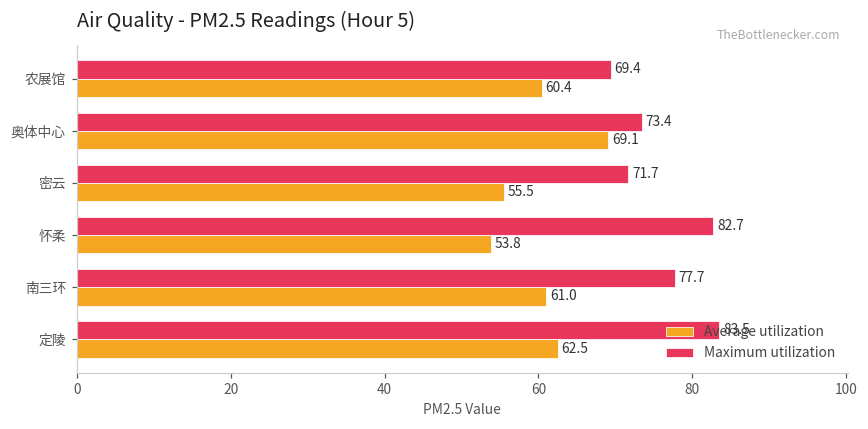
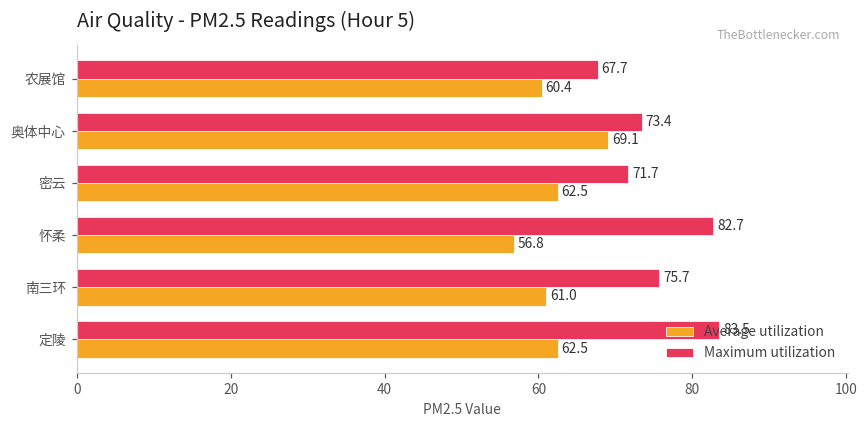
Maximum utilization, 农展馆: 69.4 -> 67.7
Average utilization, 密云: 55.5 -> 62.5
Average utilization, 怀柔: 53.8 -> 56.8
Maximum utilization, 南三环: 77.7 -> 75.7
